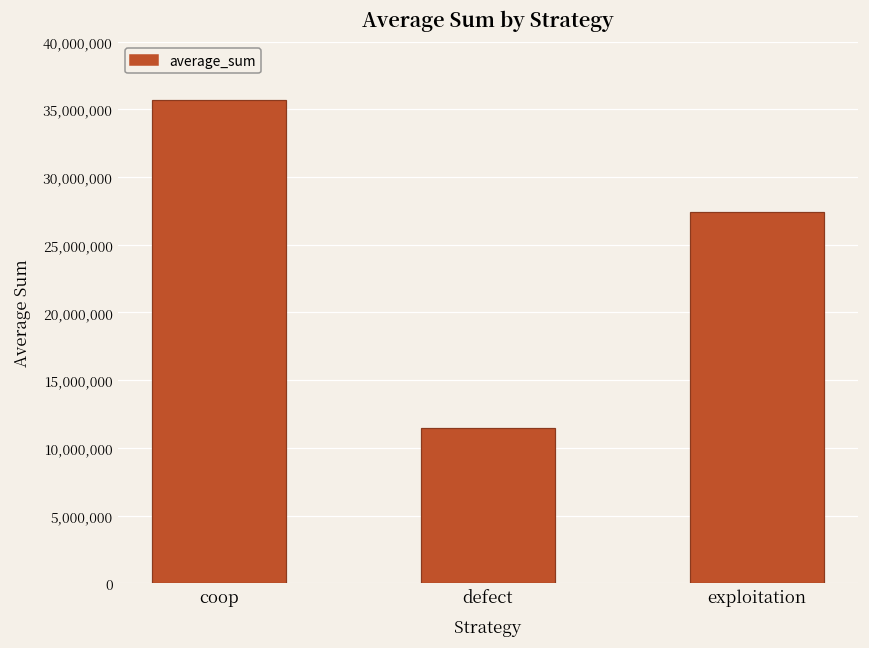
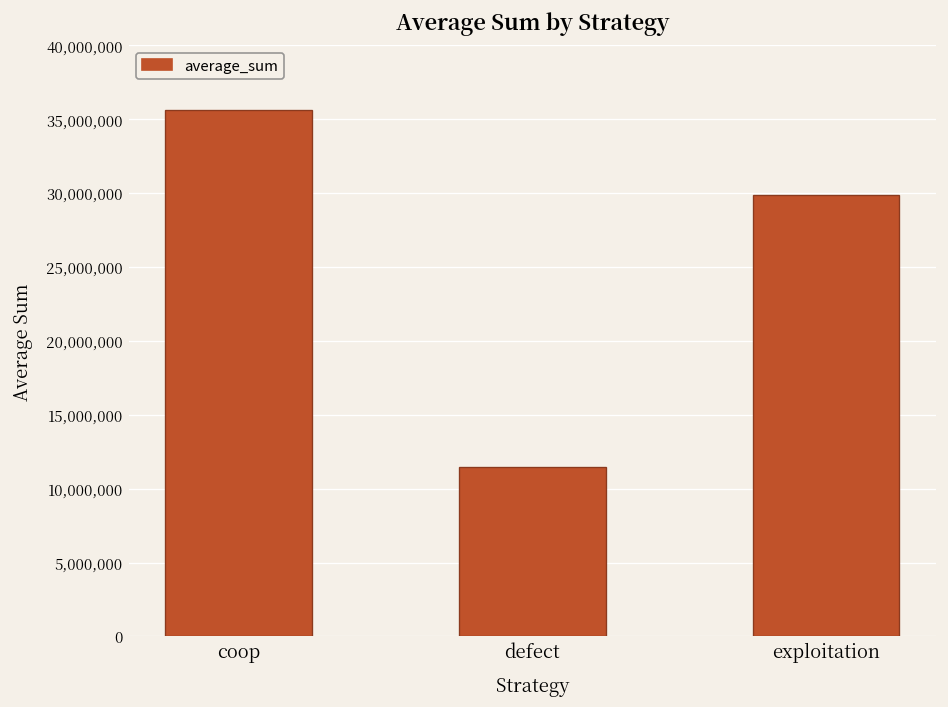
exploitation: 27,400,000 -> 29,900,000
